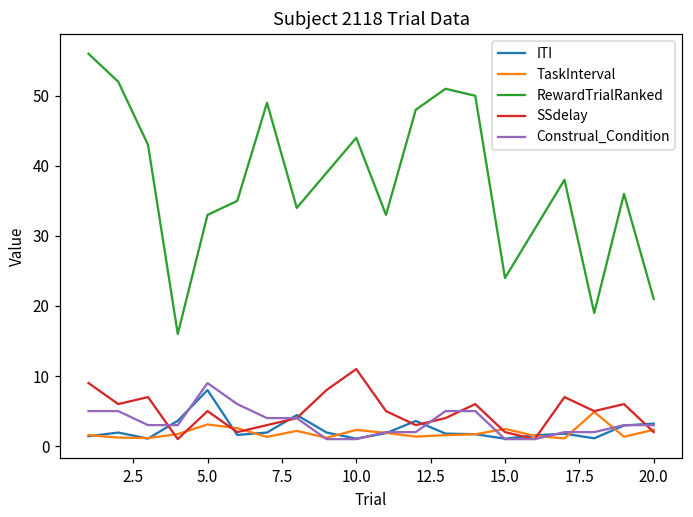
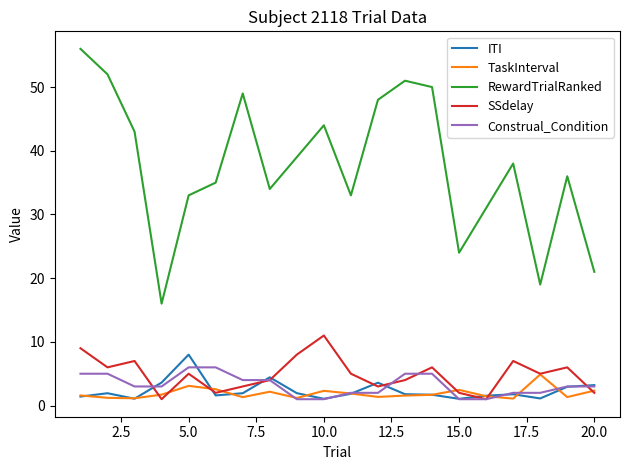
Construal_Condition, 5.0: 9 -> 6
